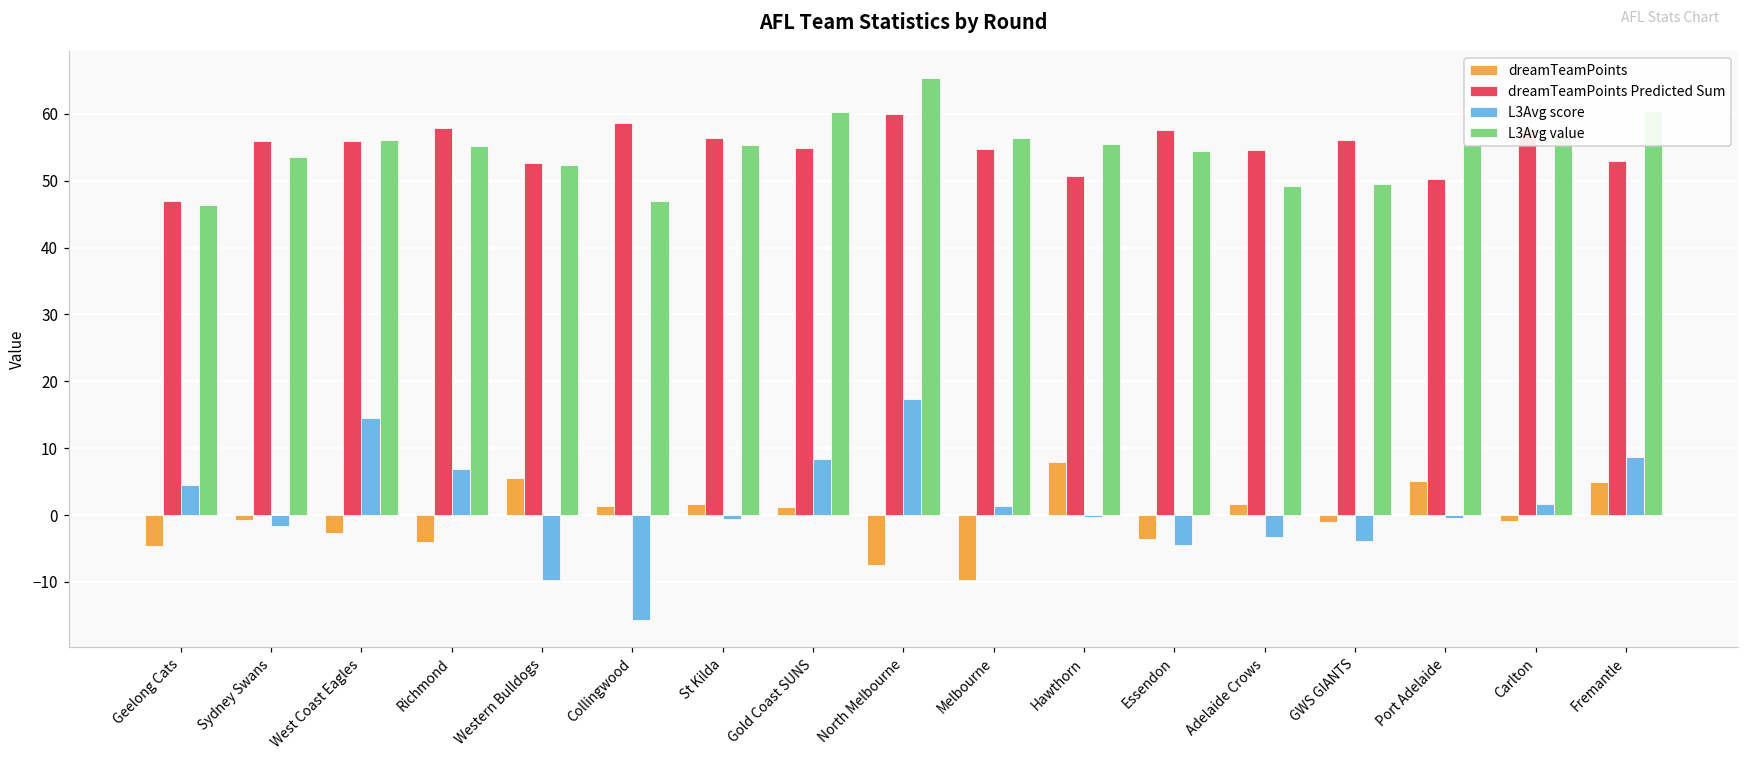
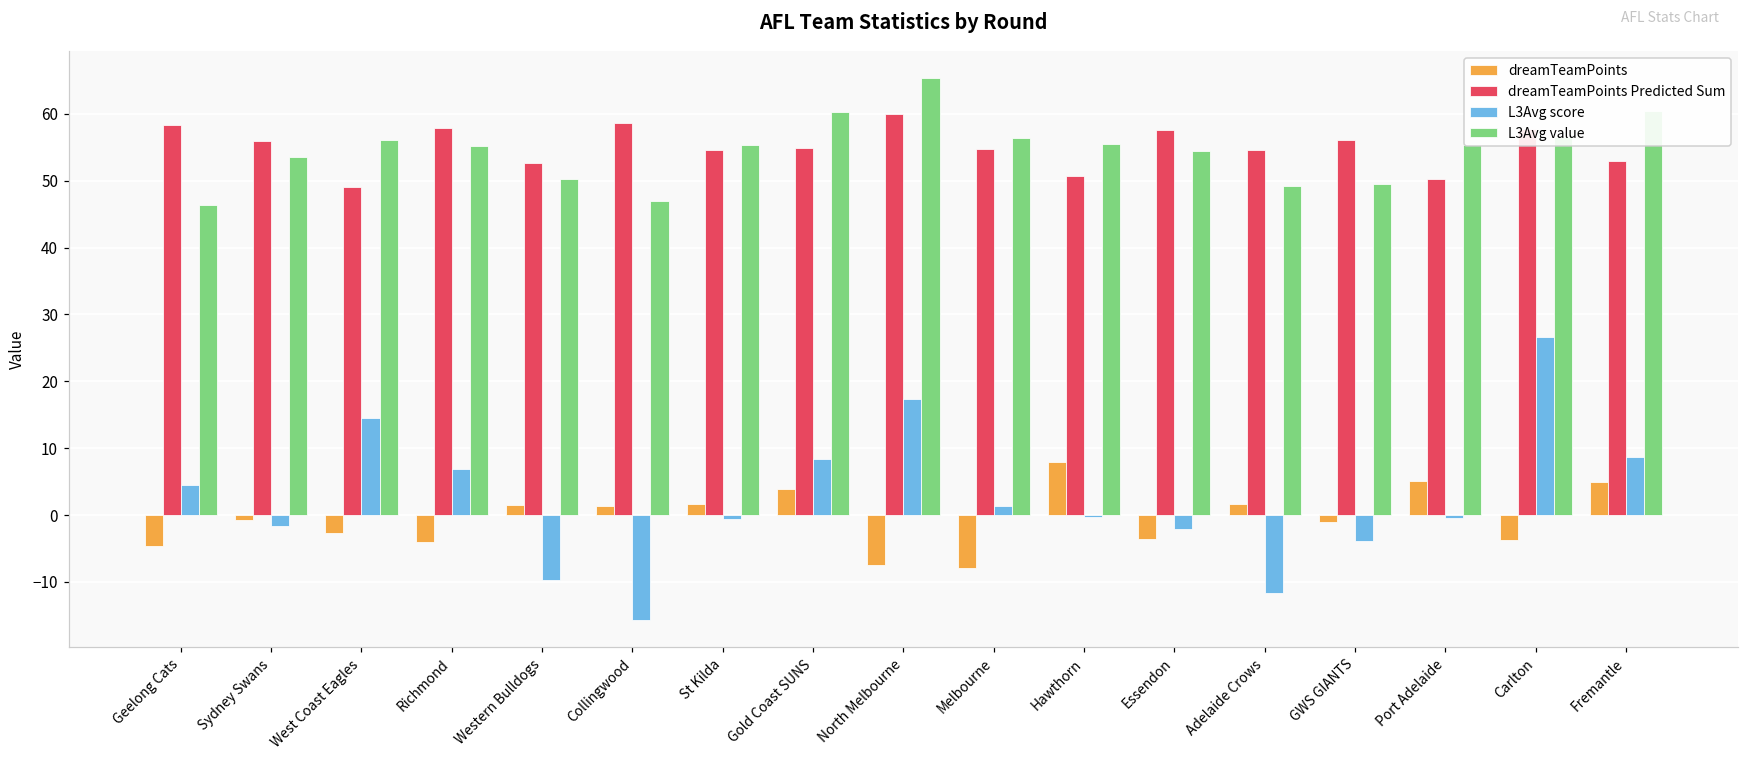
dreamTeamPoints Predicted Sum, Geelong Cats: 47 -> 58
dreamTeamPoints Predicted Sum, West Coast Eagles: 56 -> 49
dreamTeamPoints, Western Bulldogs: 6 -> 2
L3Avg value, Western Bulldogs: 52 -> 50
dreamTeamPoints Predicted Sum, St Kilda: 56 -> 55
dreamTeamPoints, Gold Coast SUNS: 1 -> 4
dreamTeamPoints, Melbourne: -10 -> -8
L3Avg score, Essendon: -5 -> -2
L3Avg score, Adelaide Crows: -3 -> -12
dreamTeamPoints, Carlton: -1 -> -4
L3Avg score, Carlton: 2 -> 27
